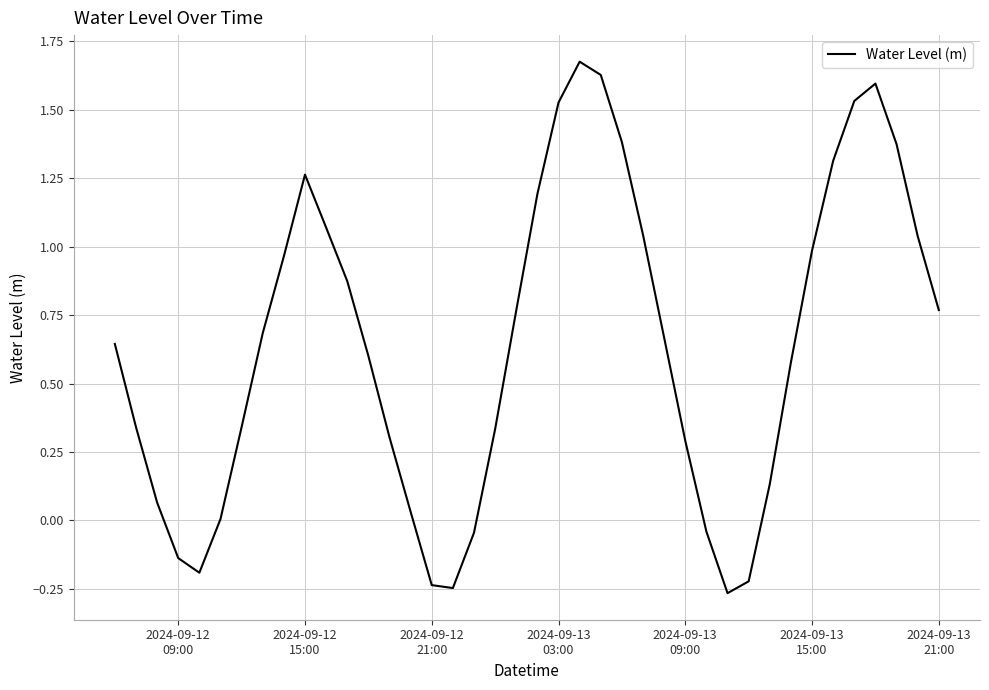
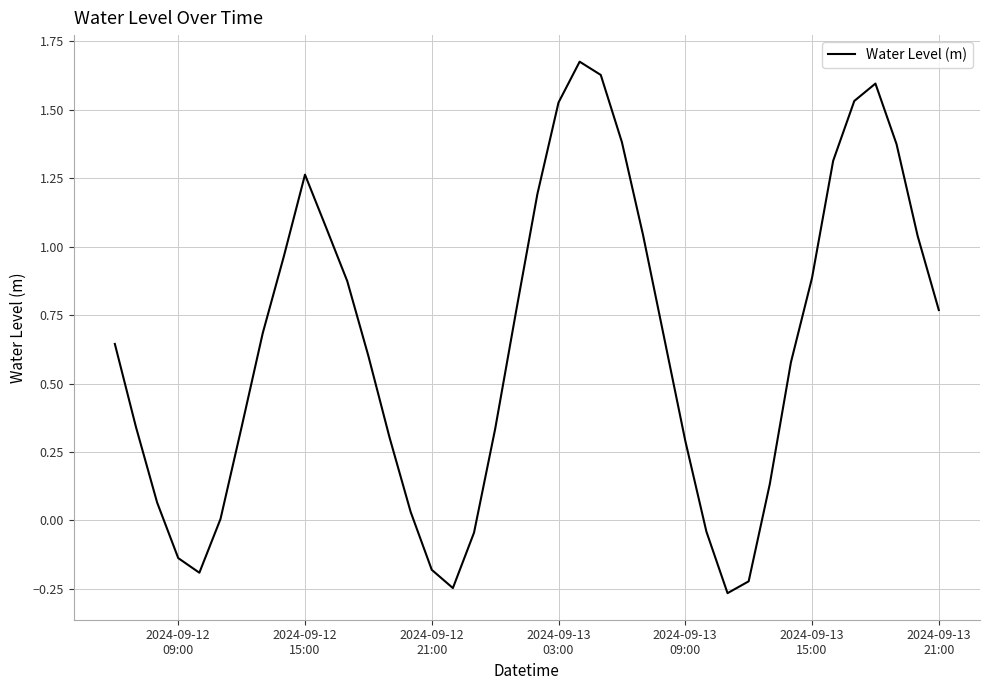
2024-09-12 21:00: -0.24 -> -0.18
2024-09-13 15:00: 0.99 -> 0.89
